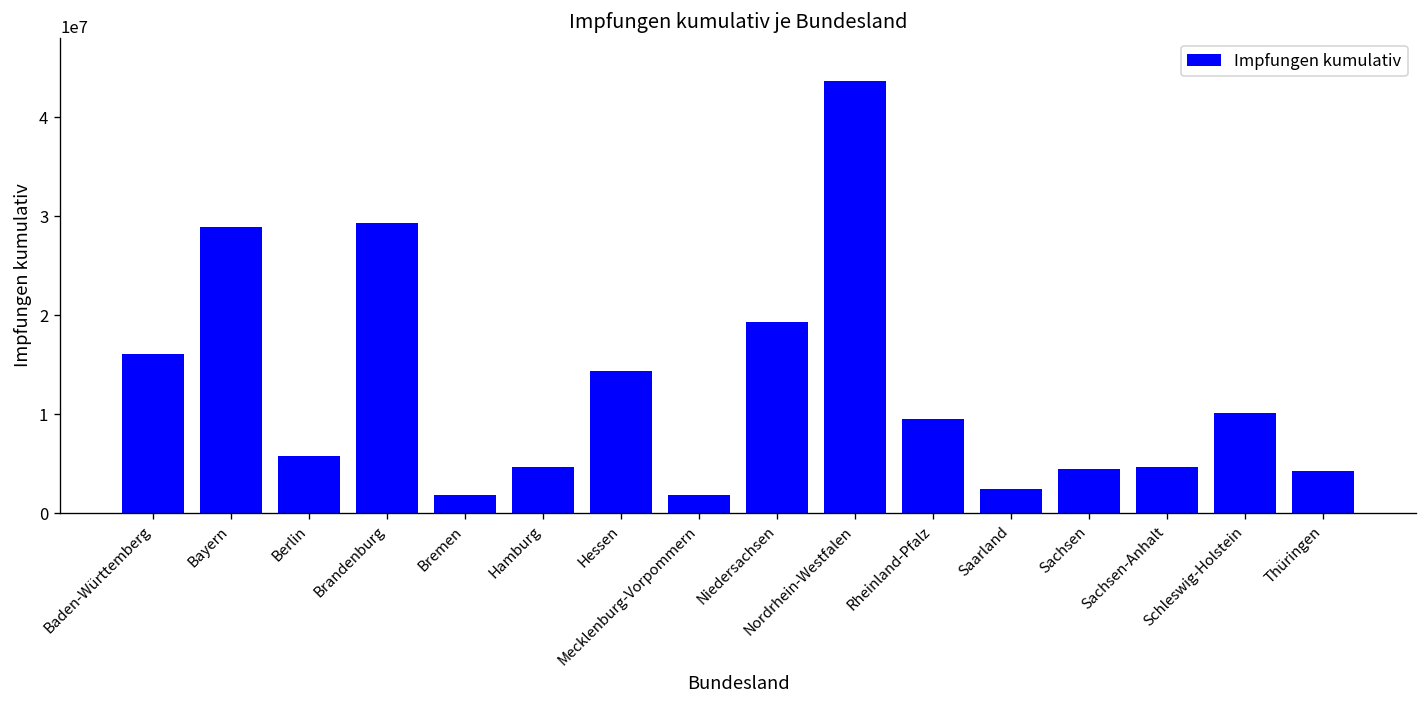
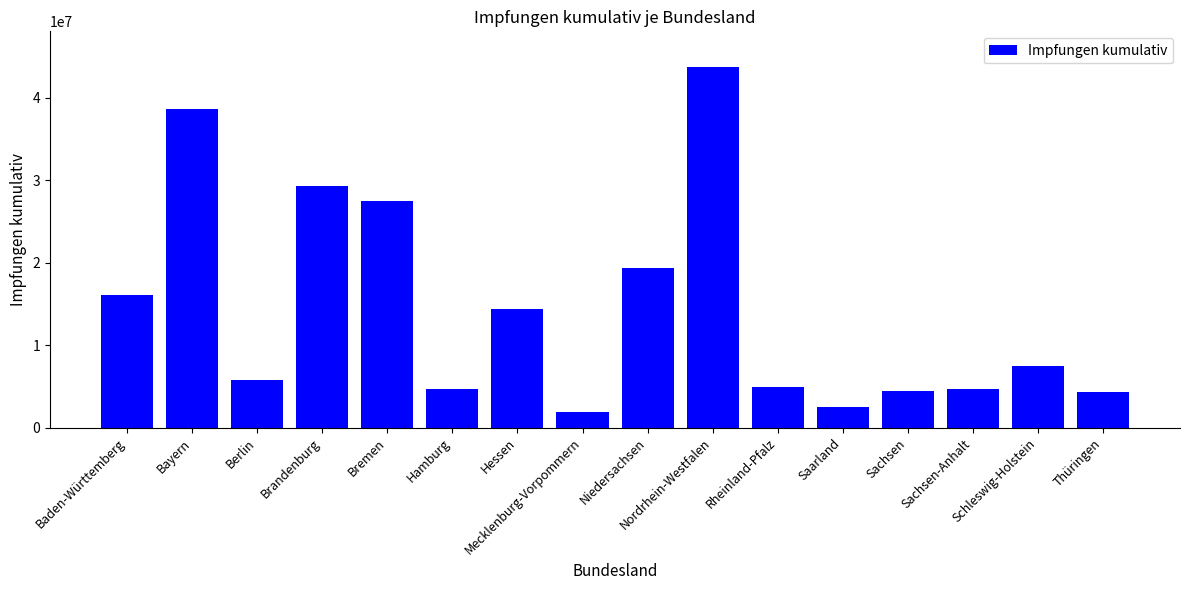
Bayern: 29000000 -> 39000000
Bremen: 2000000 -> 27000000
Rheinland-Pfalz: 10000000 -> 5000000
Schleswig-Holstein: 10000000 -> 7000000
